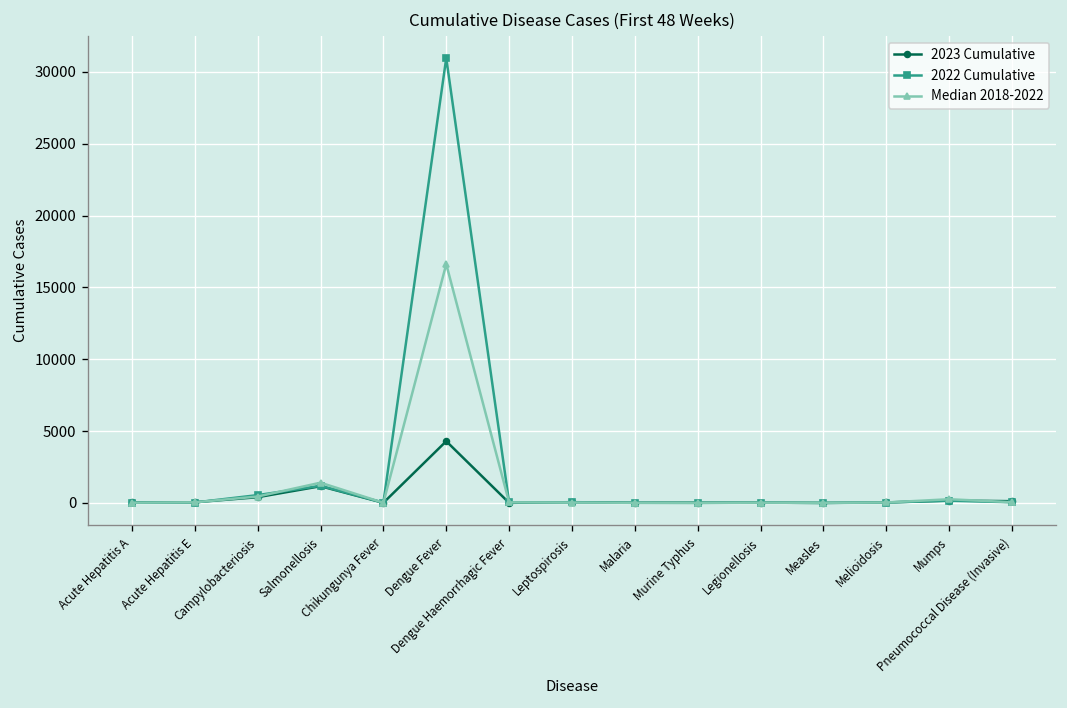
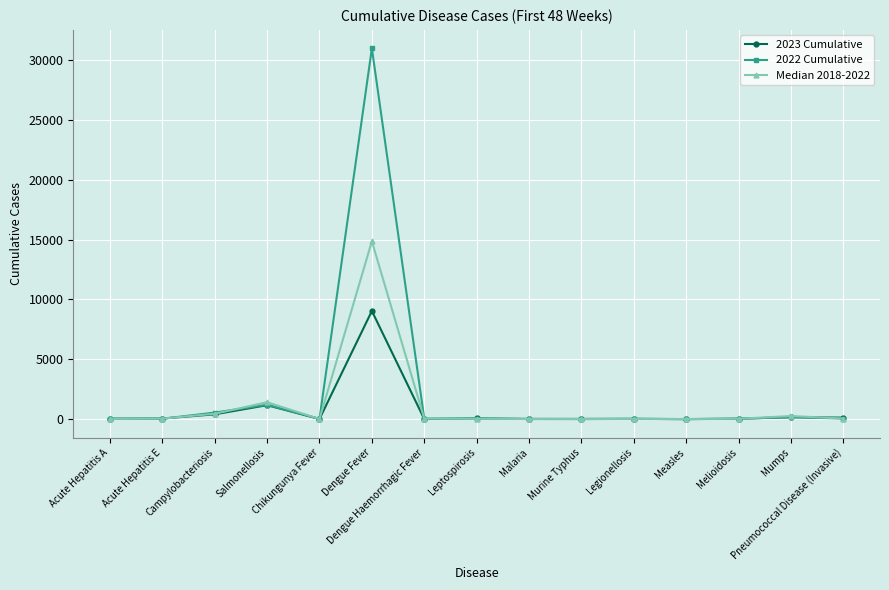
2023 Cumulative, Dengue Fever: 4300 -> 9000
Median 2018-2022, Dengue Fever: 16600 -> 14900
